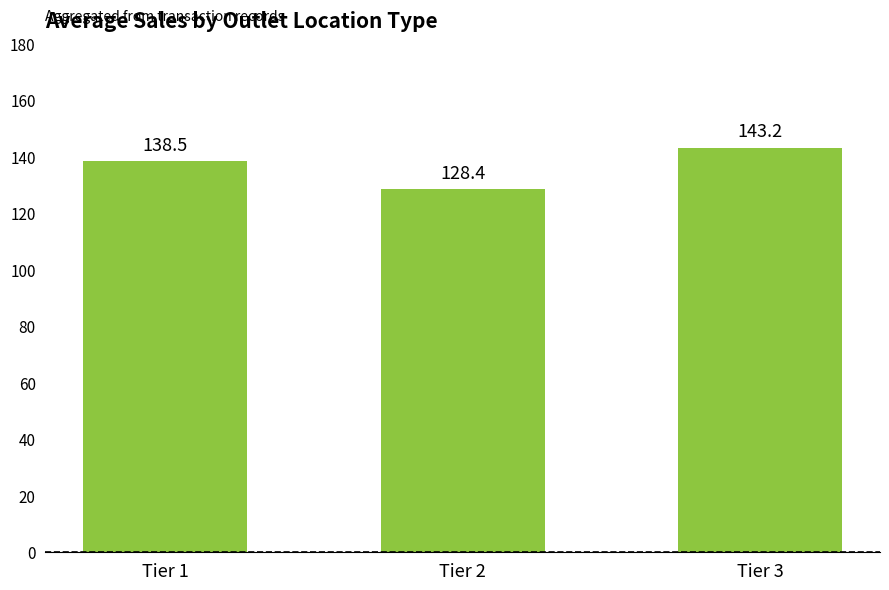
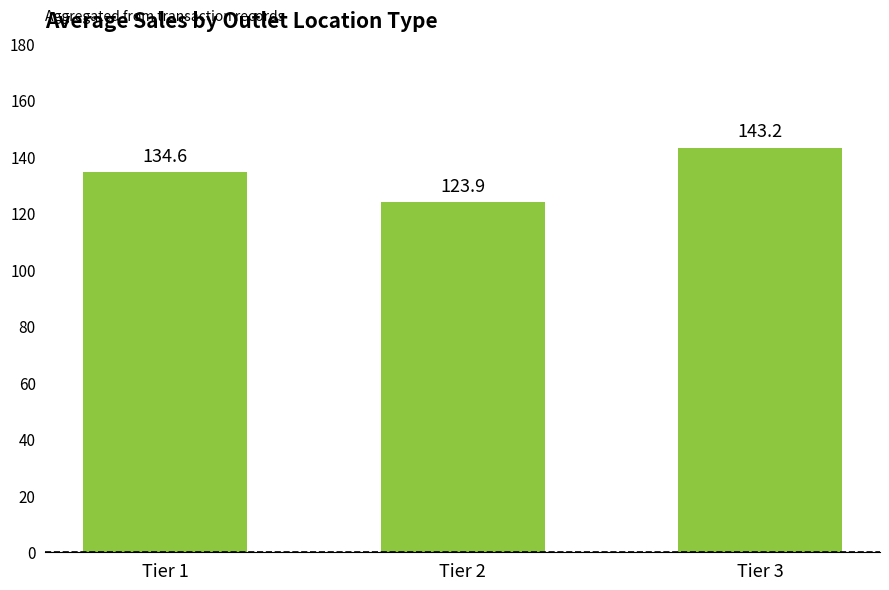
Tier 1: 138.5 -> 134.6
Tier 2: 128.4 -> 123.9
